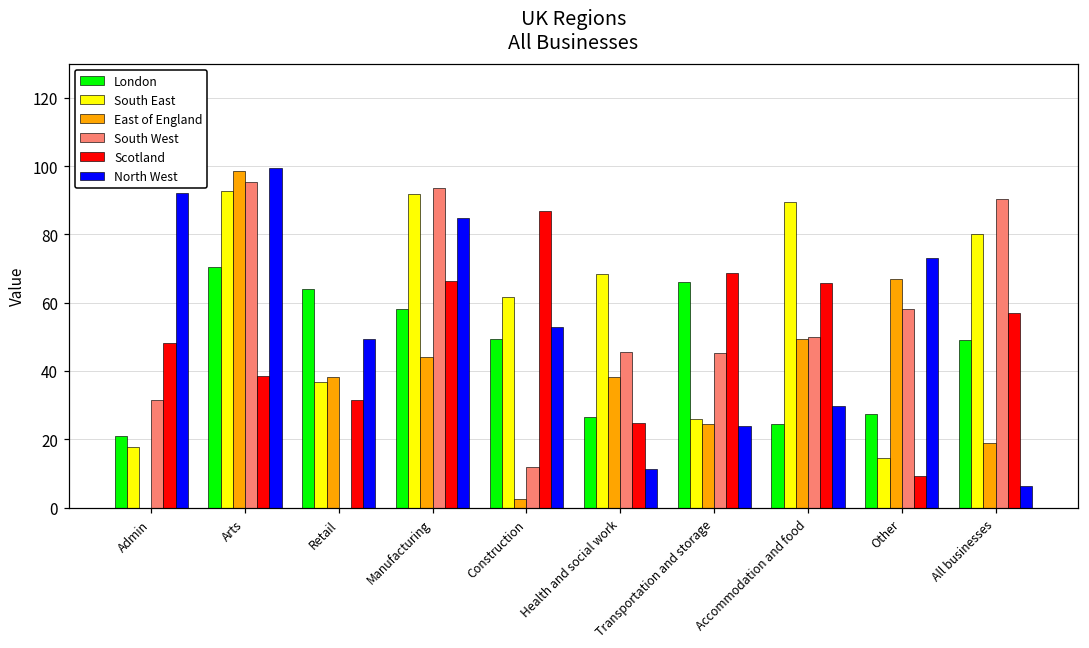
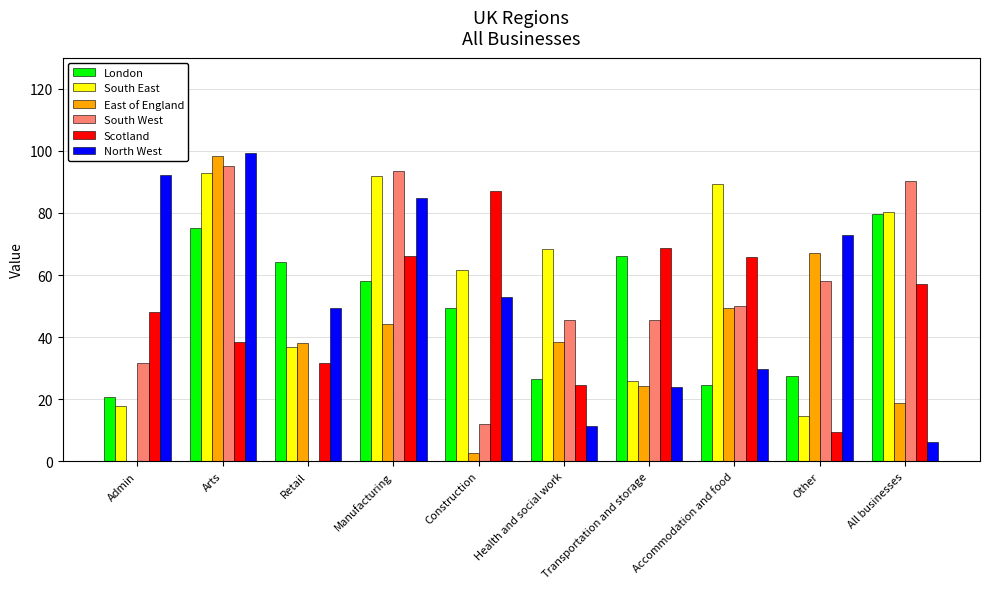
London, Arts: 70 -> 75
London, All businesses: 49 -> 80
